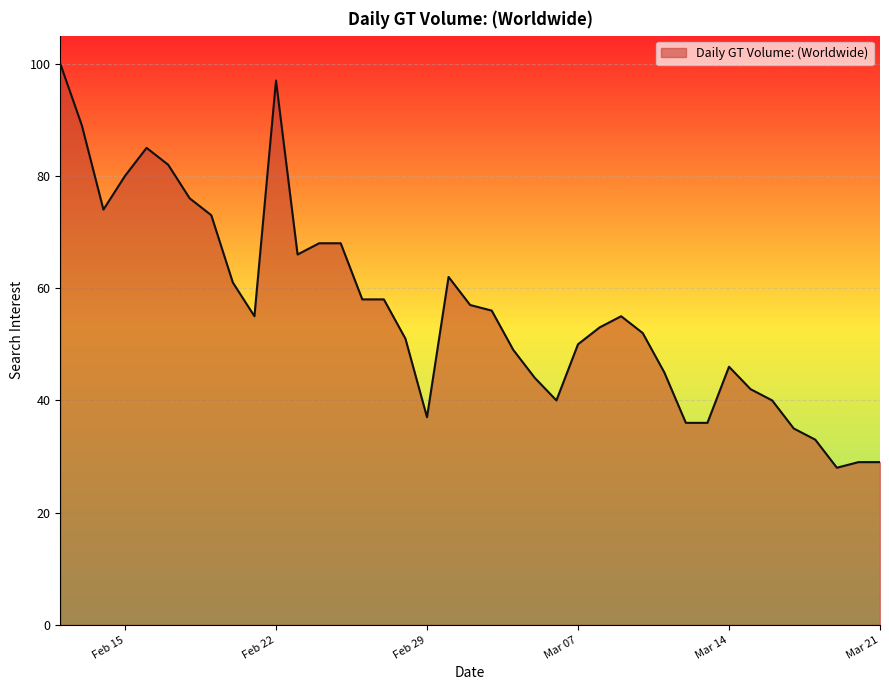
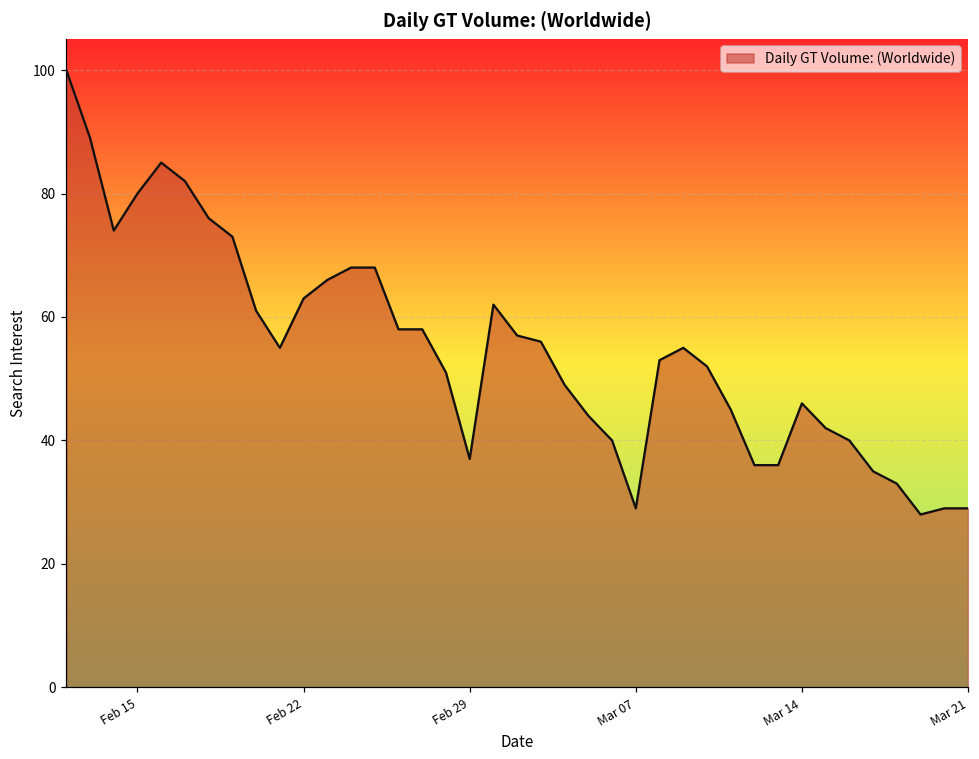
Feb 22: 97 -> 63
Mar 07: 50 -> 29
